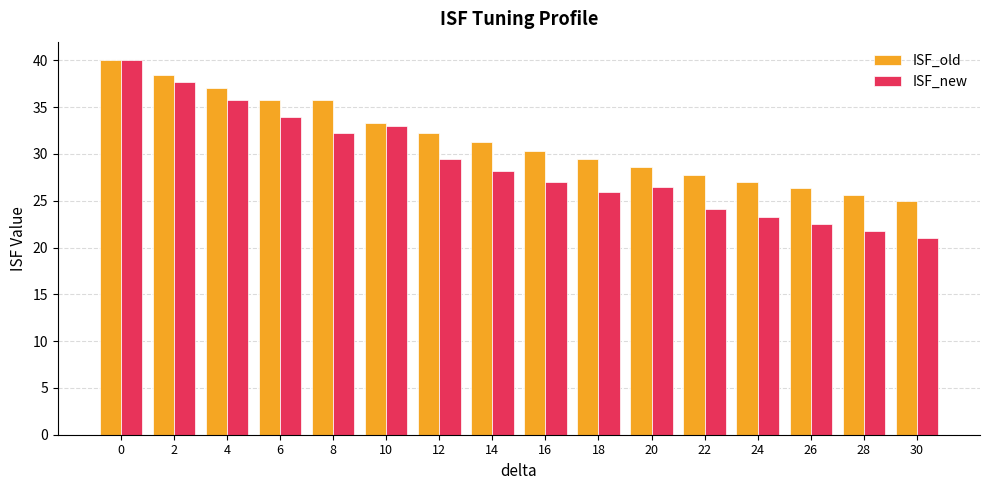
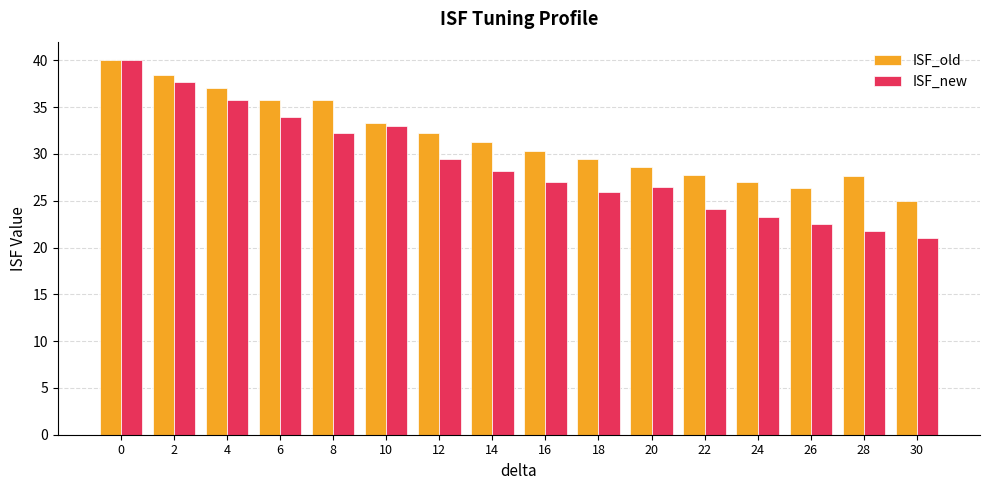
ISF_old, 28: 26 -> 28
